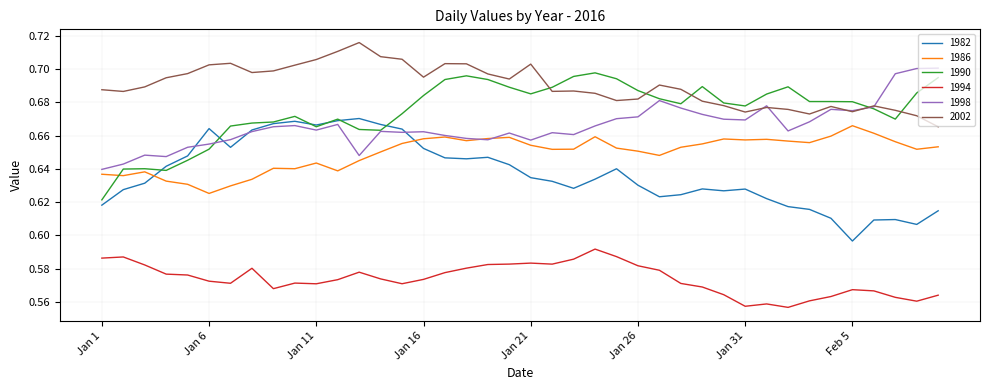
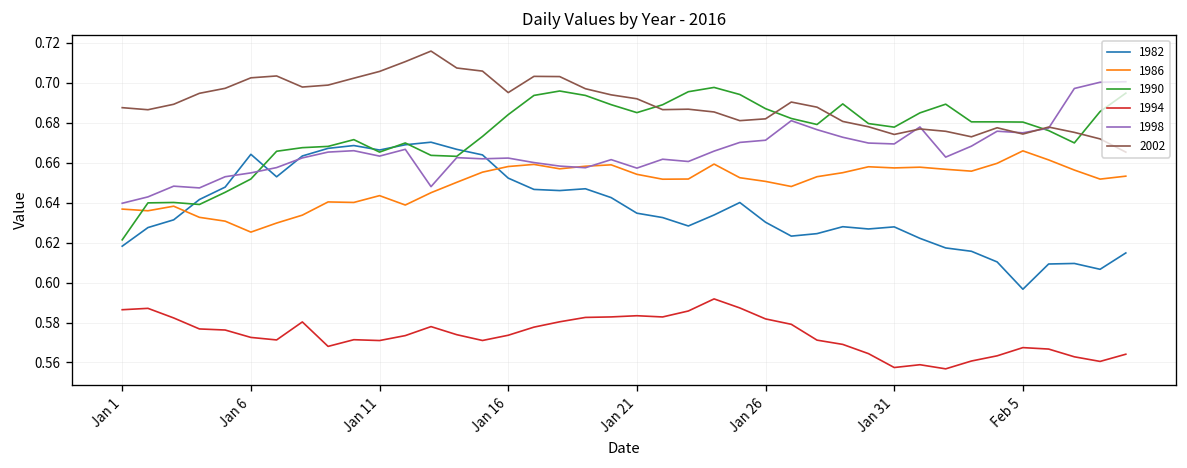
2002, Jan 21: 0.703 -> 0.692
